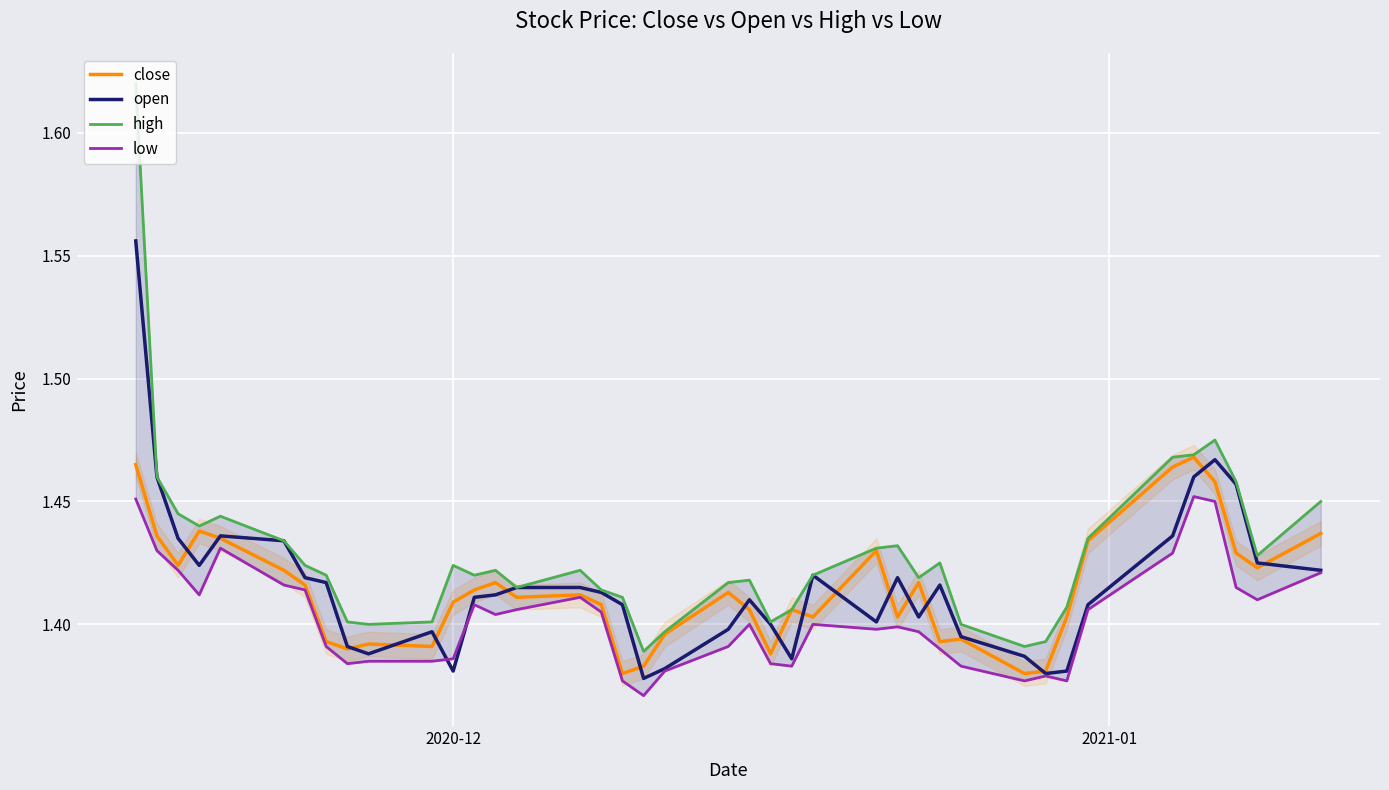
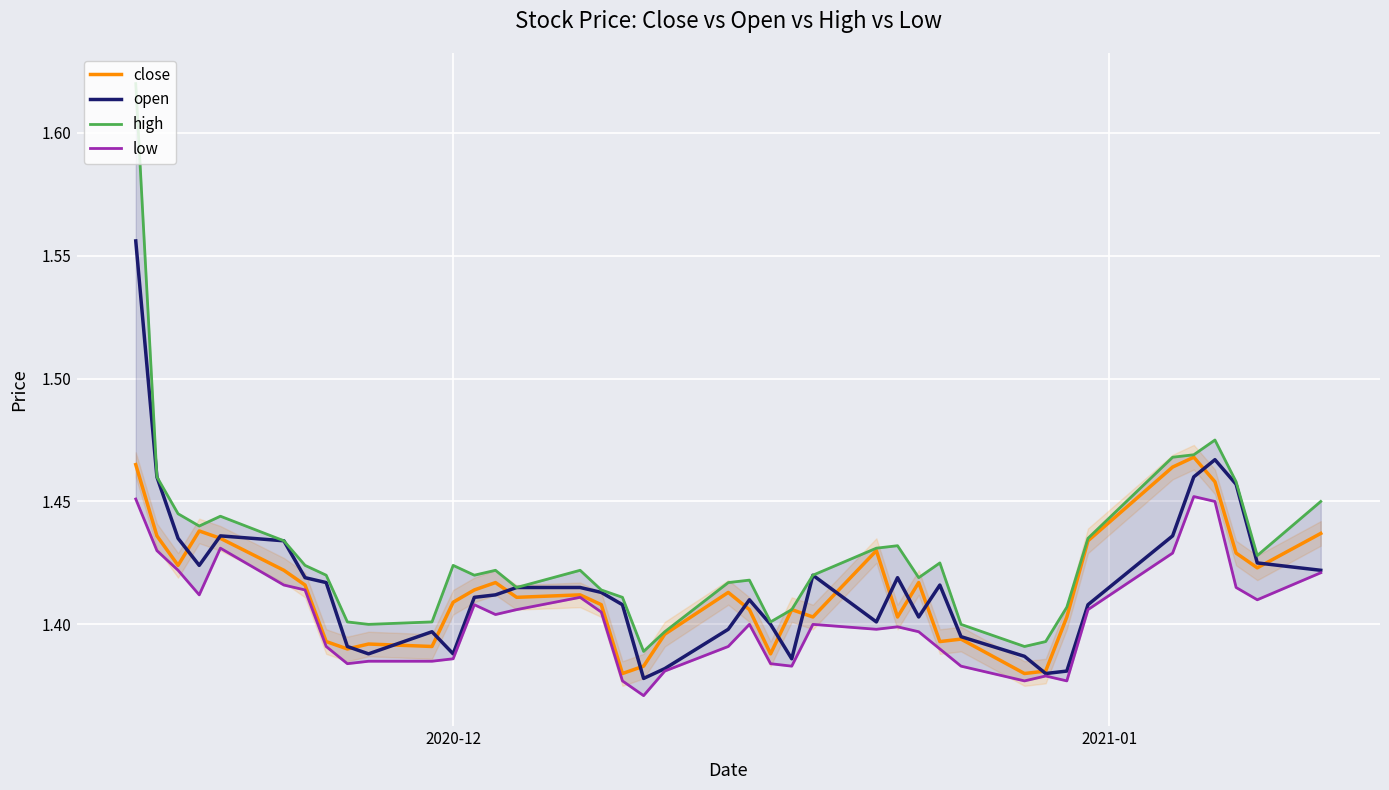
open, 2020-12: 1.381 -> 1.388
